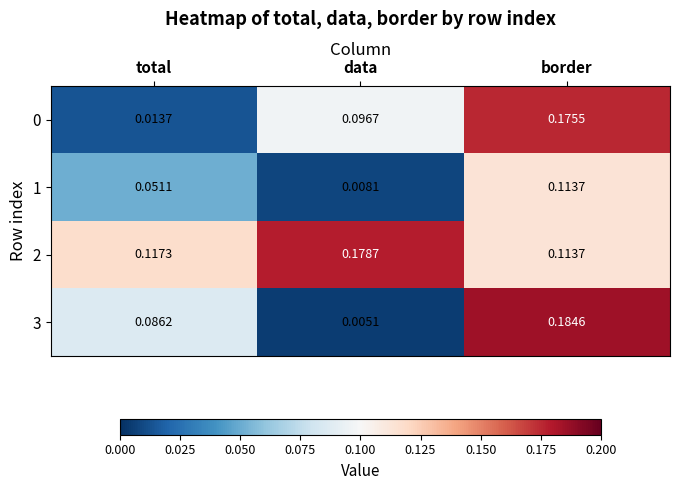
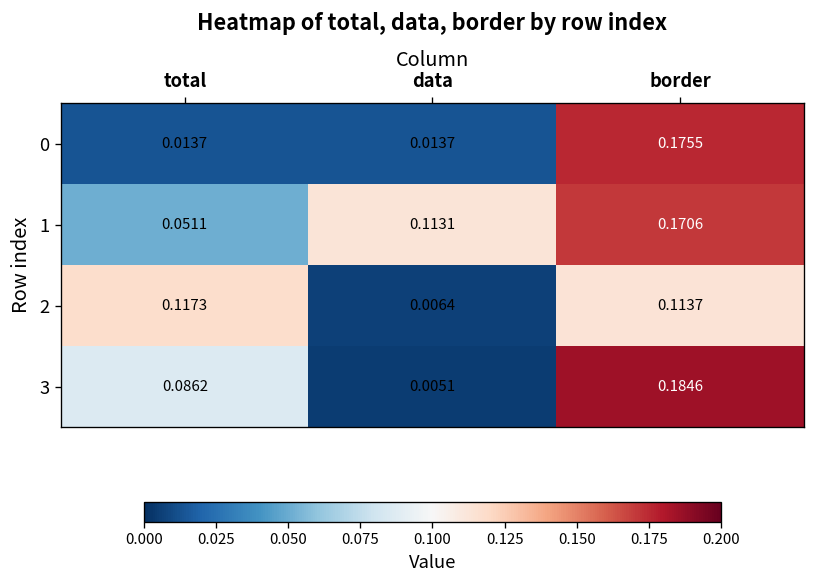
0, data: 0.0967 -> 0.0137
1, data: 0.0081 -> 0.1131
1, border: 0.1137 -> 0.1706
2, data: 0.1787 -> 0.0064
